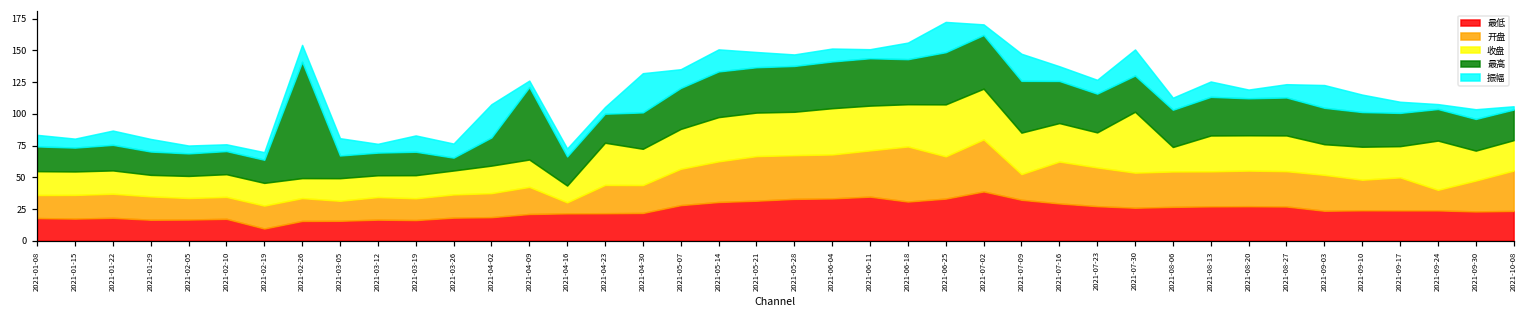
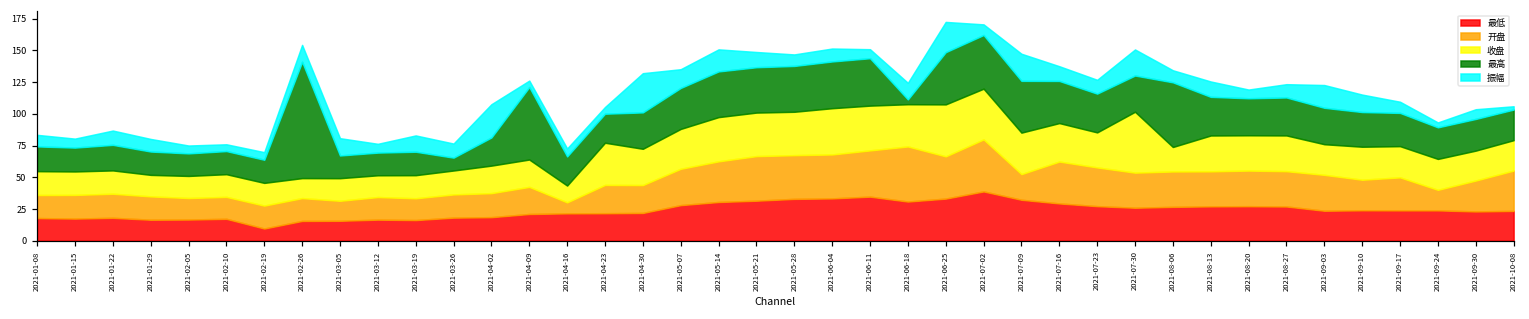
最高, 2021-06-18: 36 -> 4
最高, 2021-08-06: 29 -> 51
收盘, 2021-09-24: 39 -> 24
